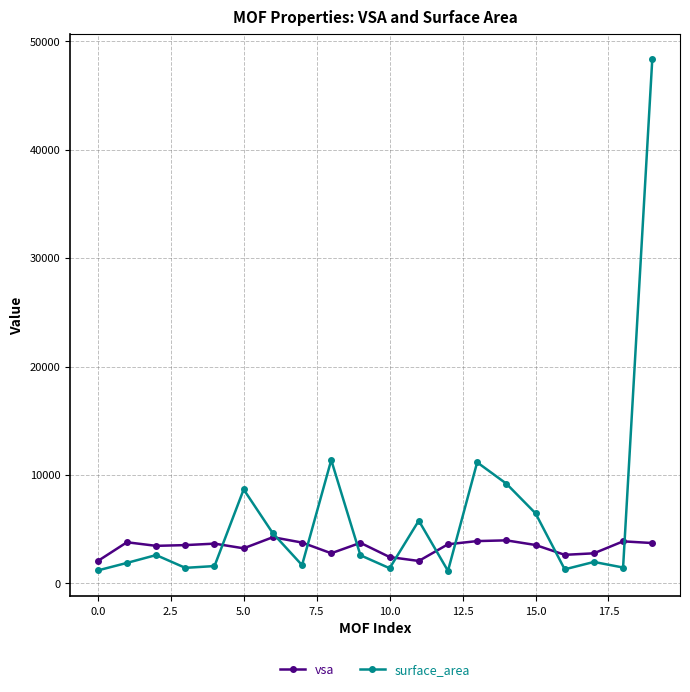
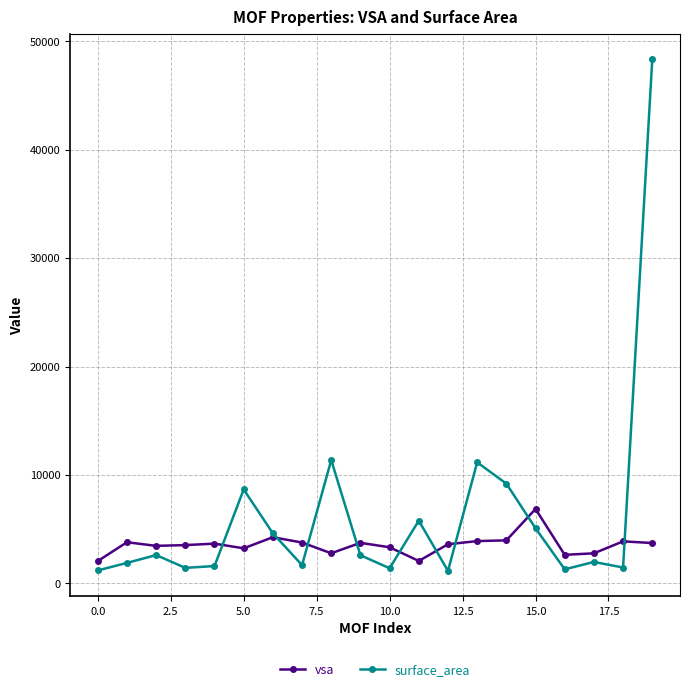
vsa, 10.0: 2400 -> 3300
vsa, 15.0: 3500 -> 6900
surface_area, 15.0: 6500 -> 5100
